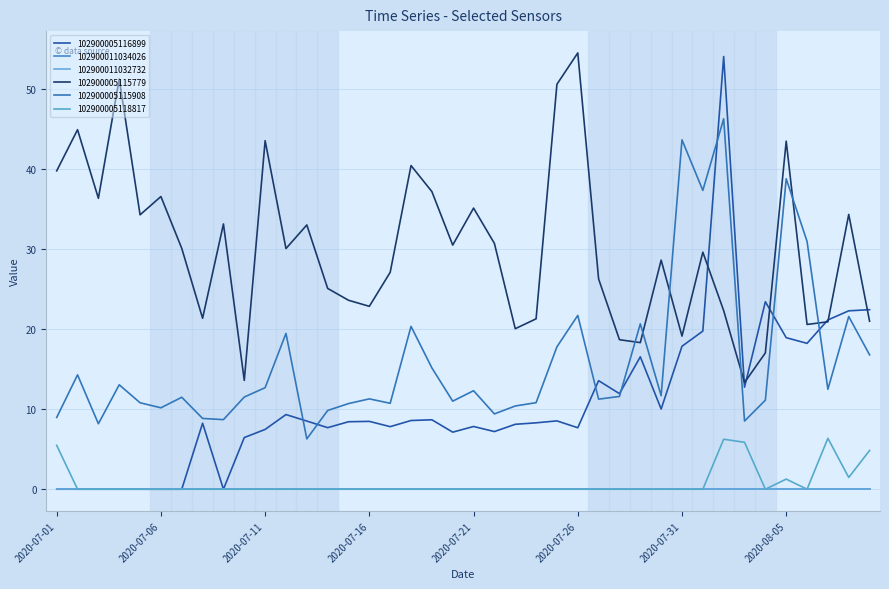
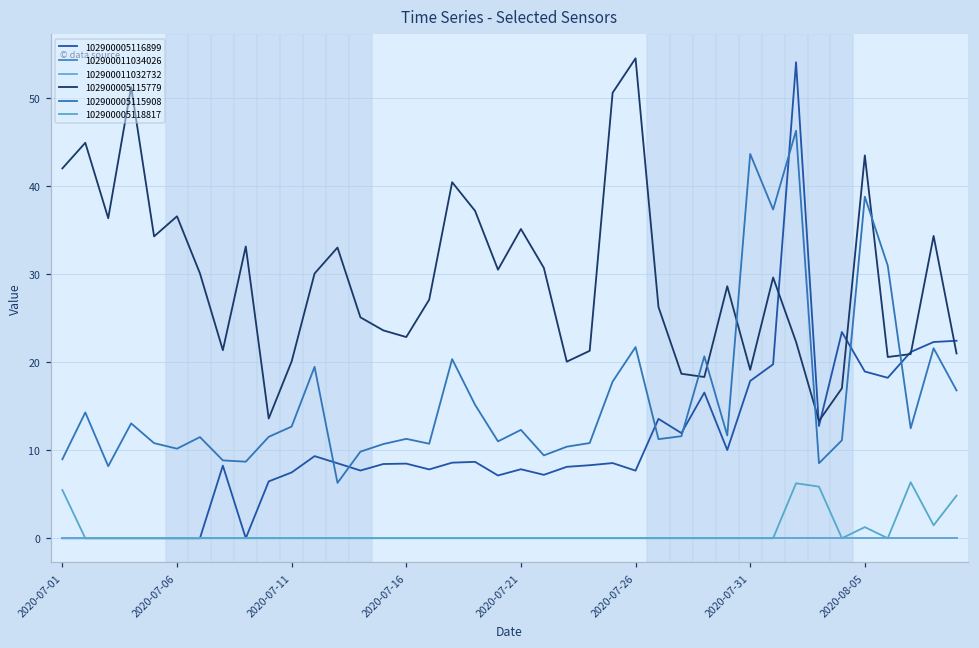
102900005115779, 2020-07-01: 40 -> 42
102900005115779, 2020-07-11: 44 -> 20
